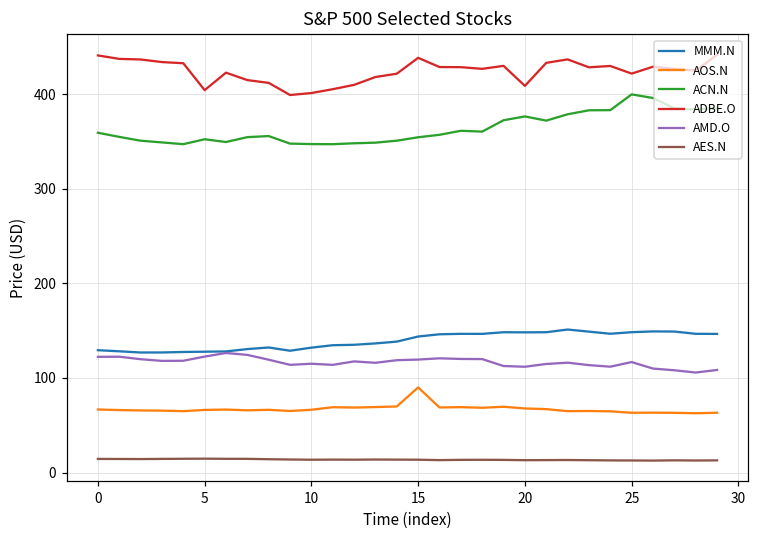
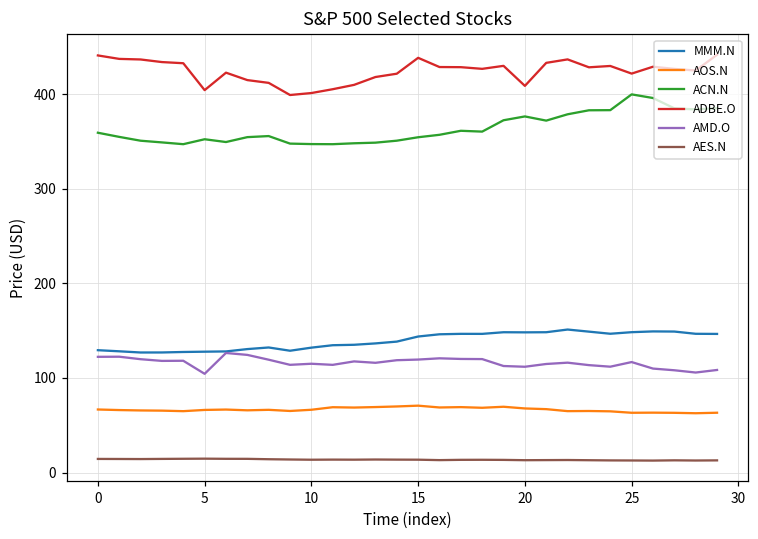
AMD.O, 5: 120 -> 100
AOS.N, 15: 90 -> 70
